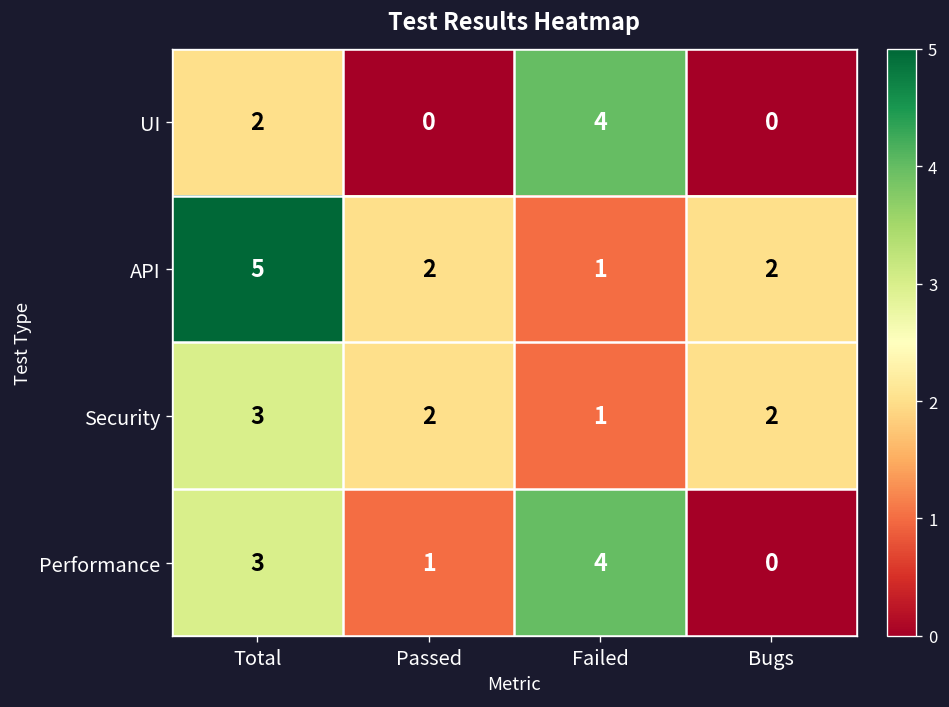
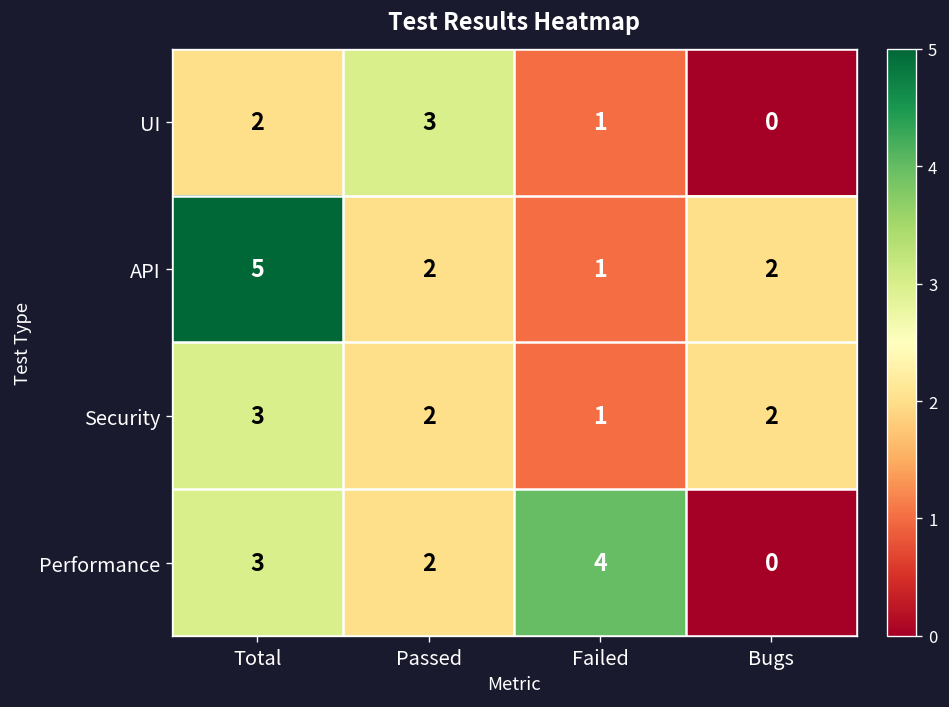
UI, Passed: 0 -> 3
UI, Failed: 4 -> 1
Performance, Passed: 1 -> 2
